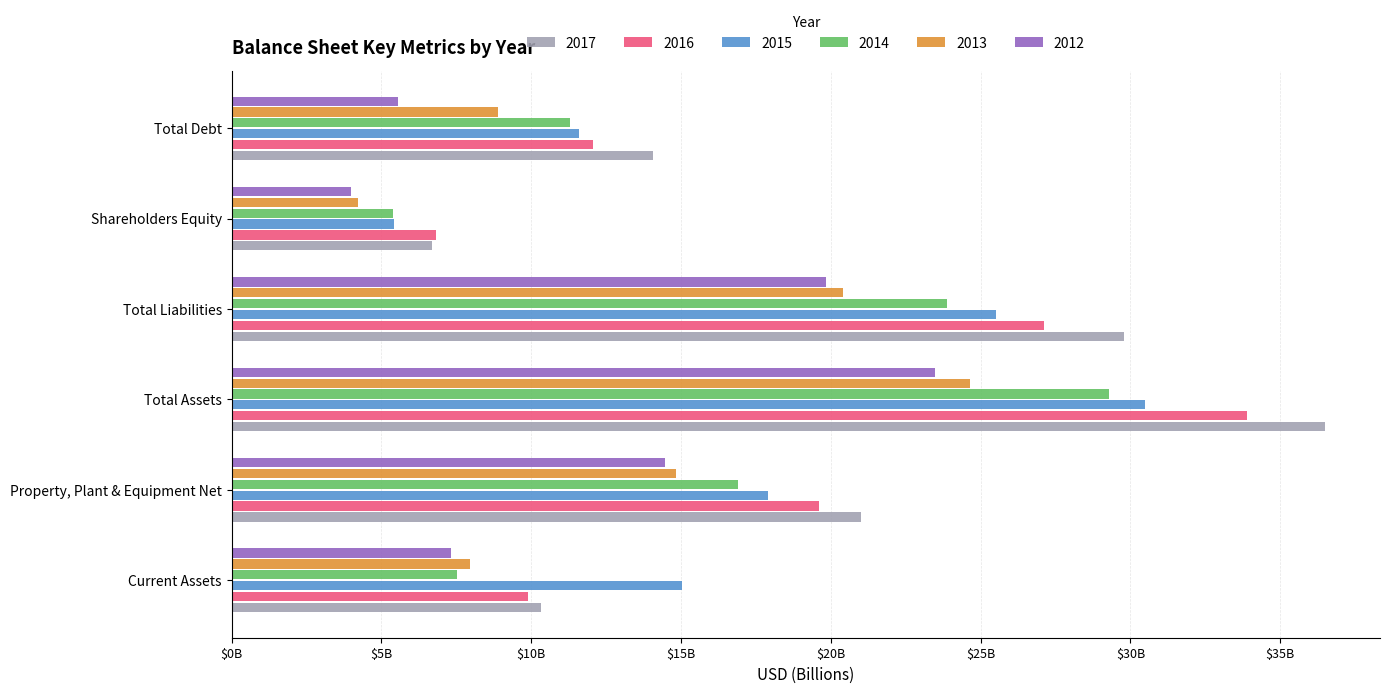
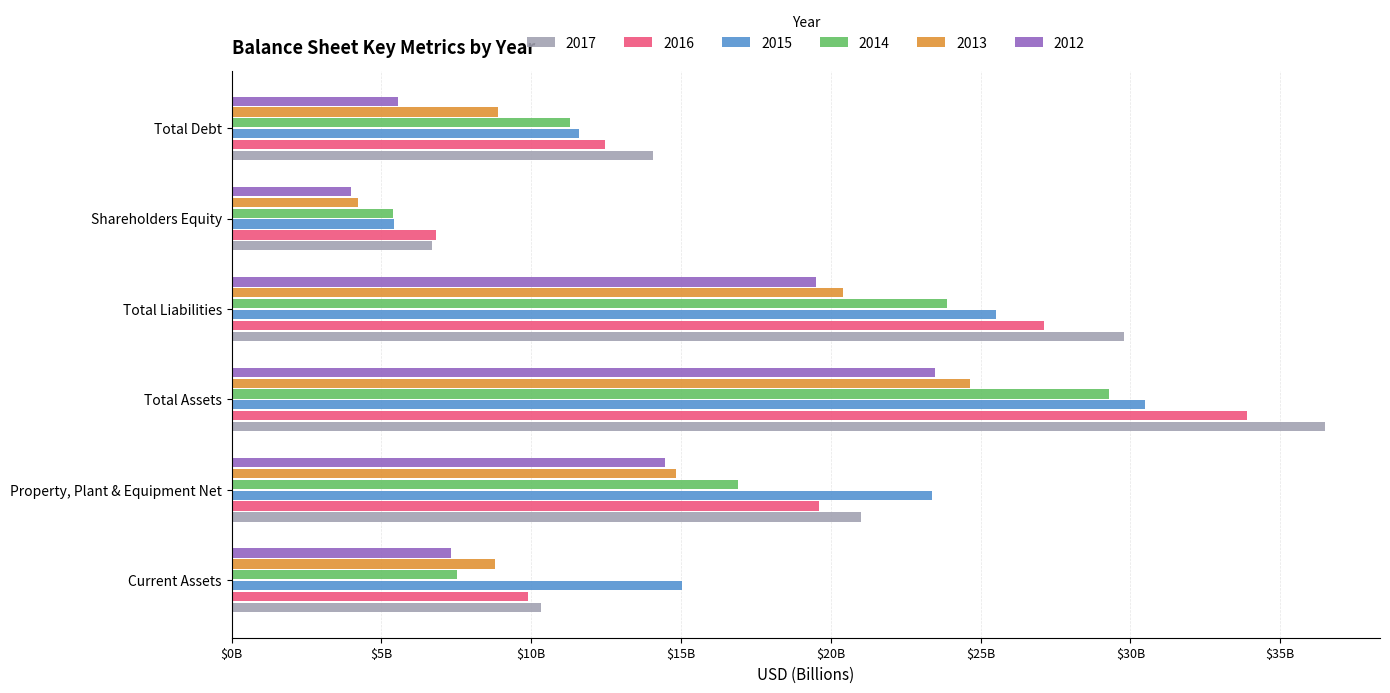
2016, Total Debt: $12100000000 -> $12500000000
2012, Total Liabilities: $19800000000 -> $19500000000
2015, Property, Plant & Equipment Net: $17900000000 -> $23400000000
2013, Current Assets: $8000000000 -> $8800000000
